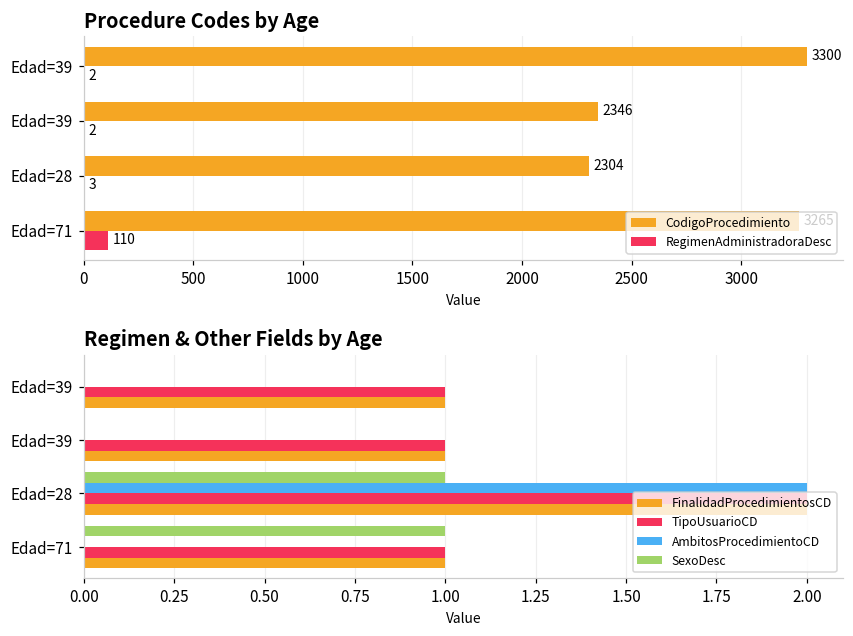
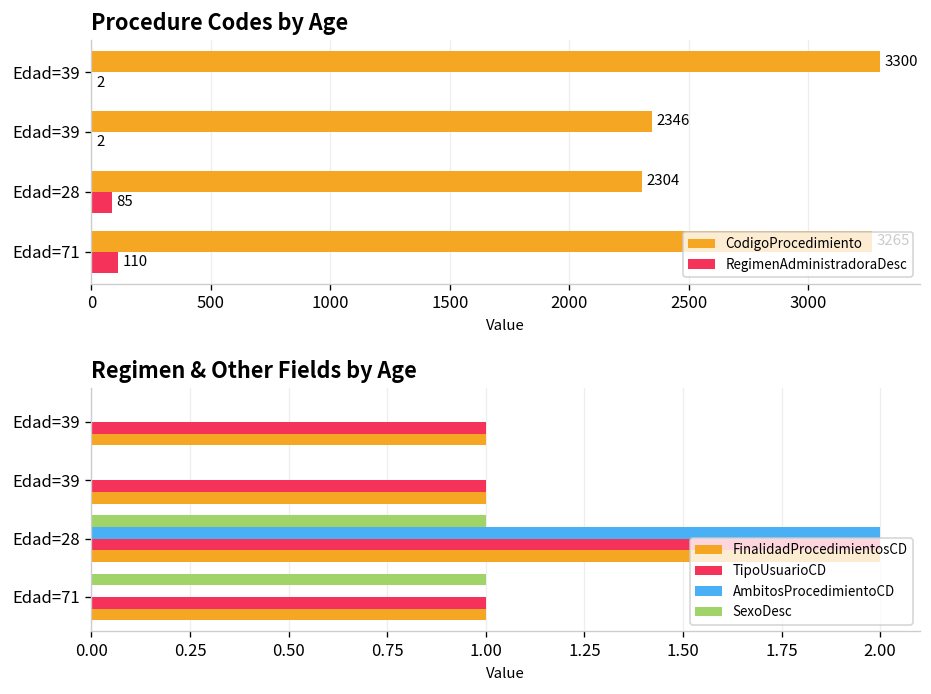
Procedure Codes by Age, RegimenAdministradoraDesc, Edad=28: 3 -> 85
